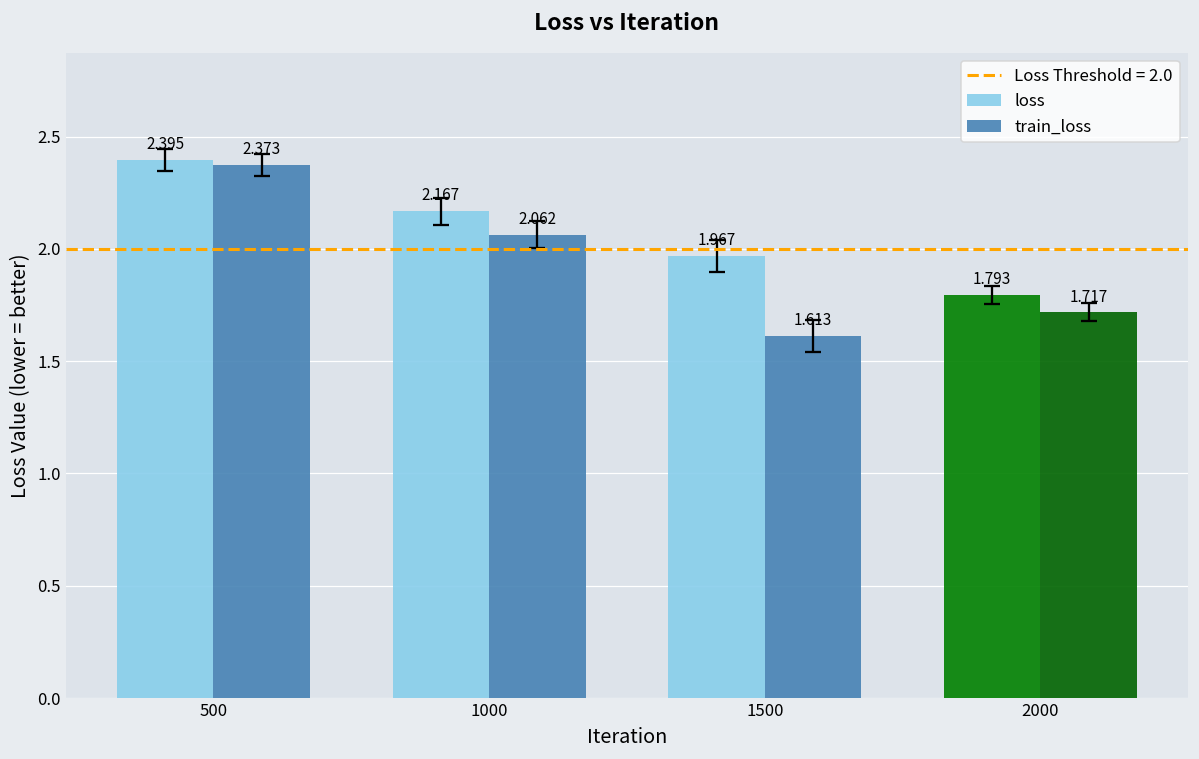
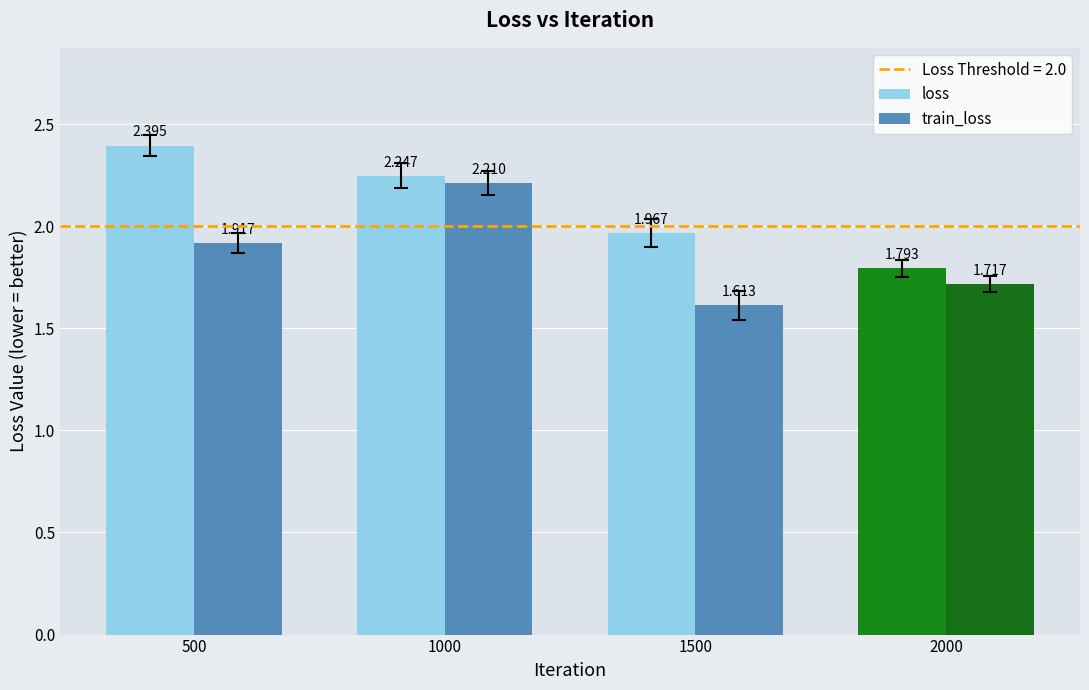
train_loss, 500: 2.373 -> 1.917
loss, 1000: 2.167 -> 2.247
train_loss, 1000: 2.062 -> 2.210
